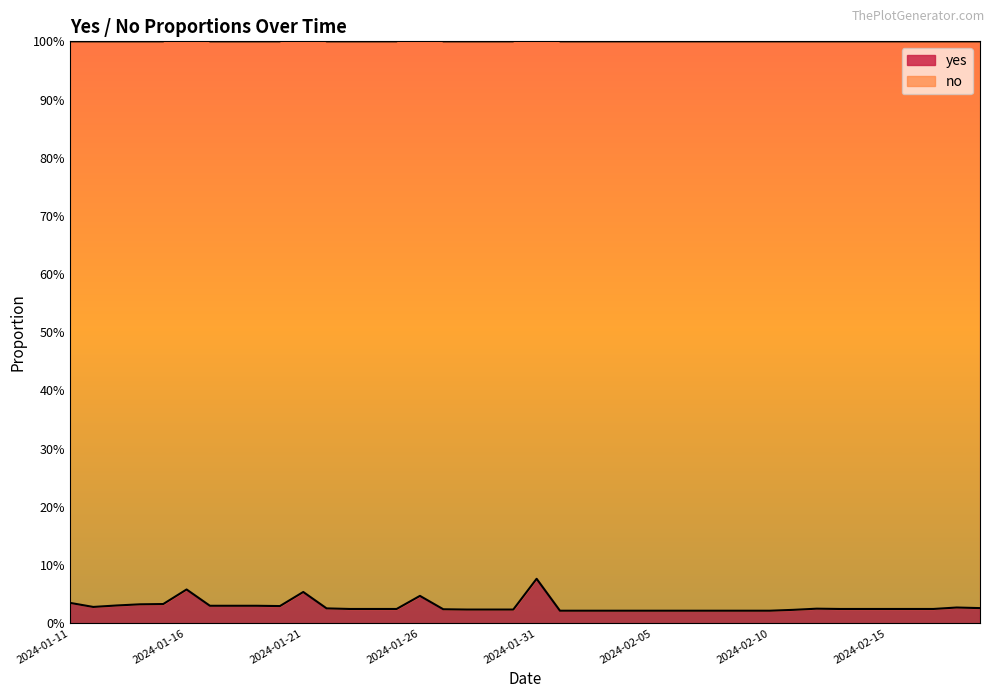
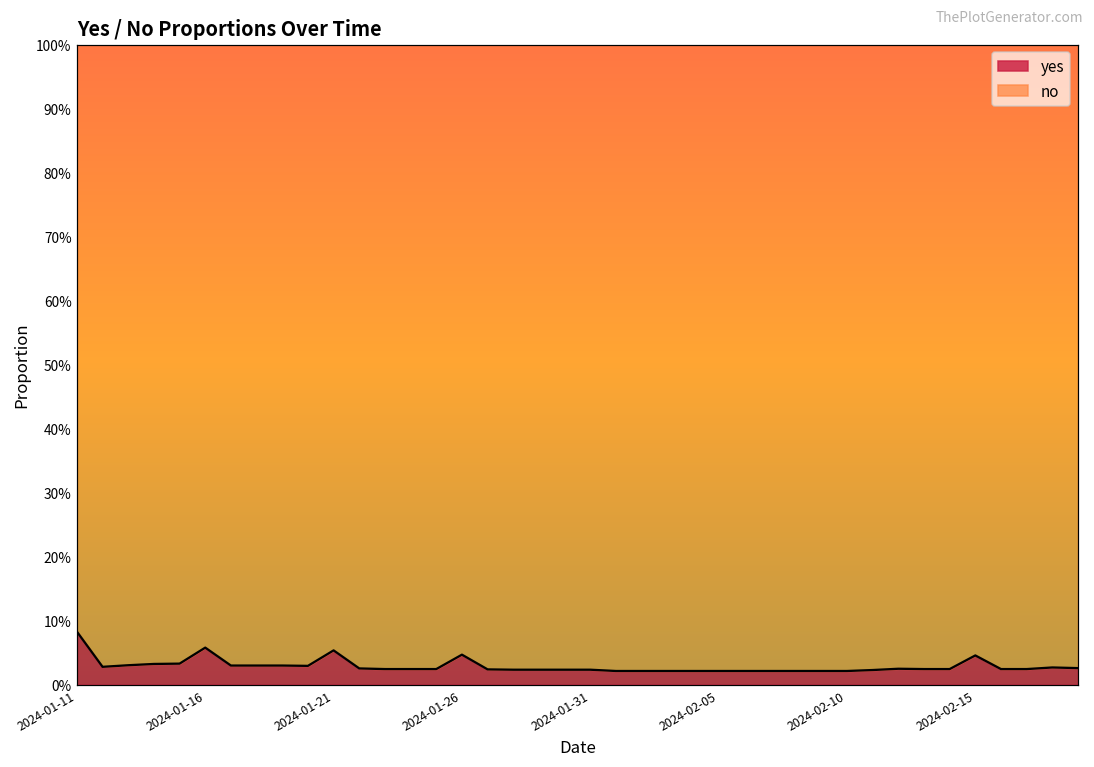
yes, 2024-01-11: 4% -> 8%
yes, 2024-01-31: 8% -> 2%
yes, 2024-02-15: 2% -> 5%
